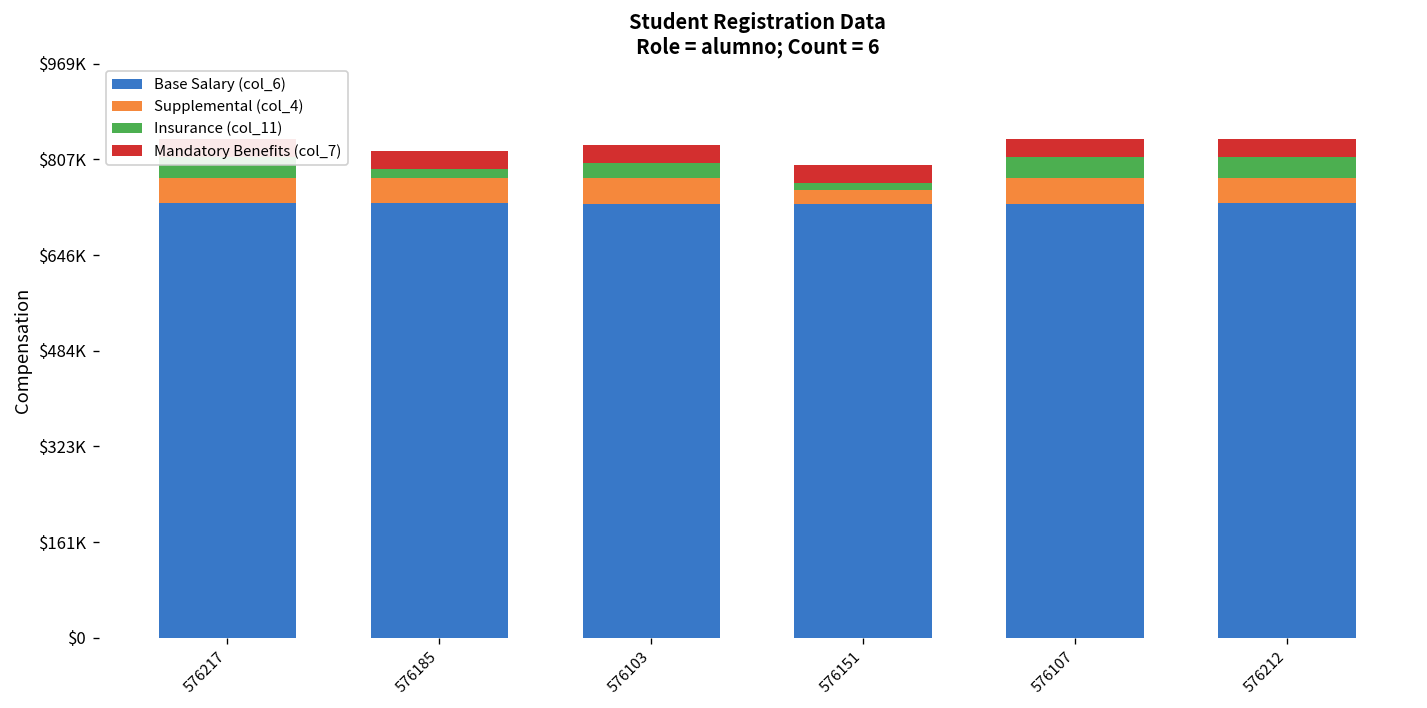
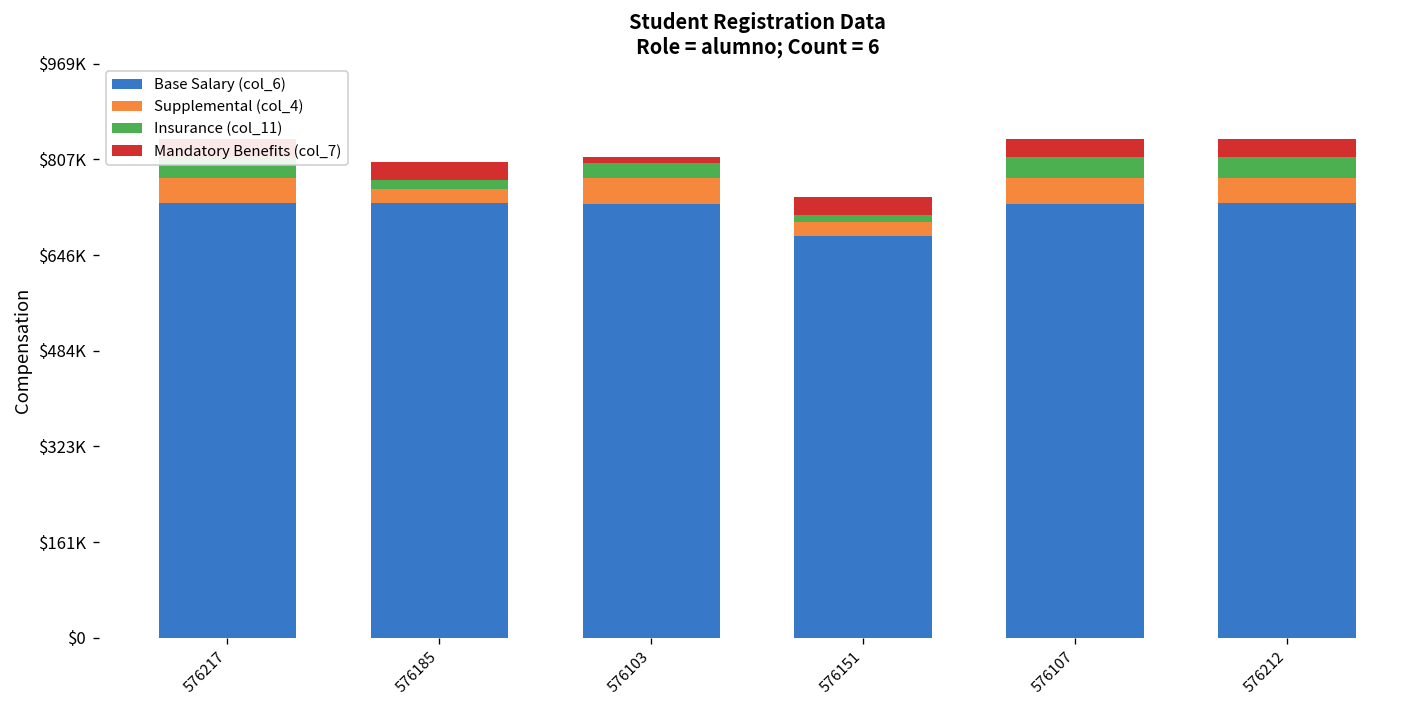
Supplemental (col_4), 576185: $40000 -> $20000
Mandatory Benefits (col_7), 576103: $30000 -> $10000
Base Salary (col_6), 576151: $730000 -> $680000
